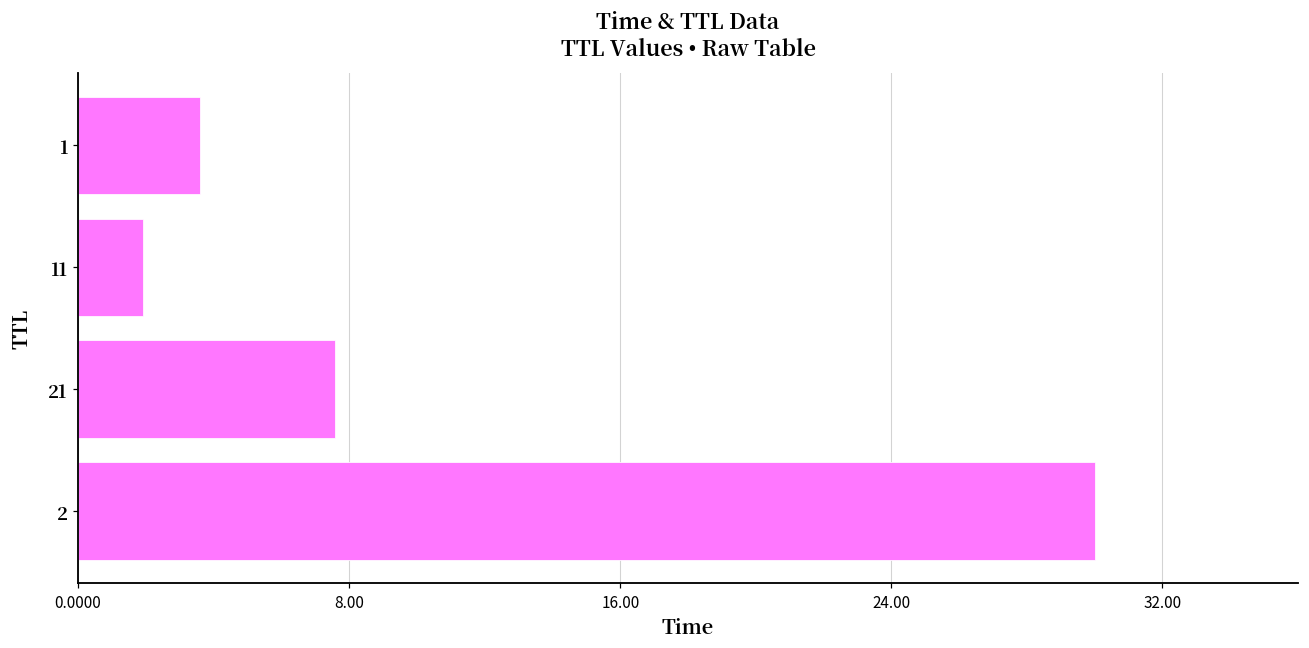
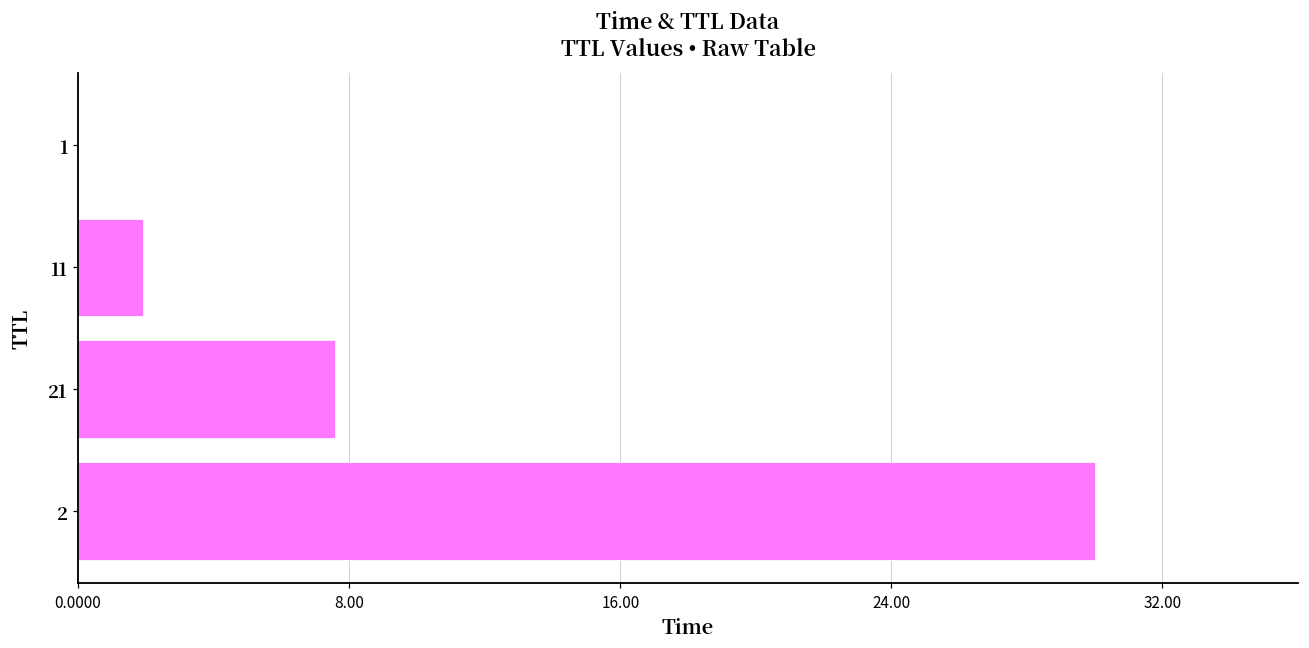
1: 3.6 -> 0.0
